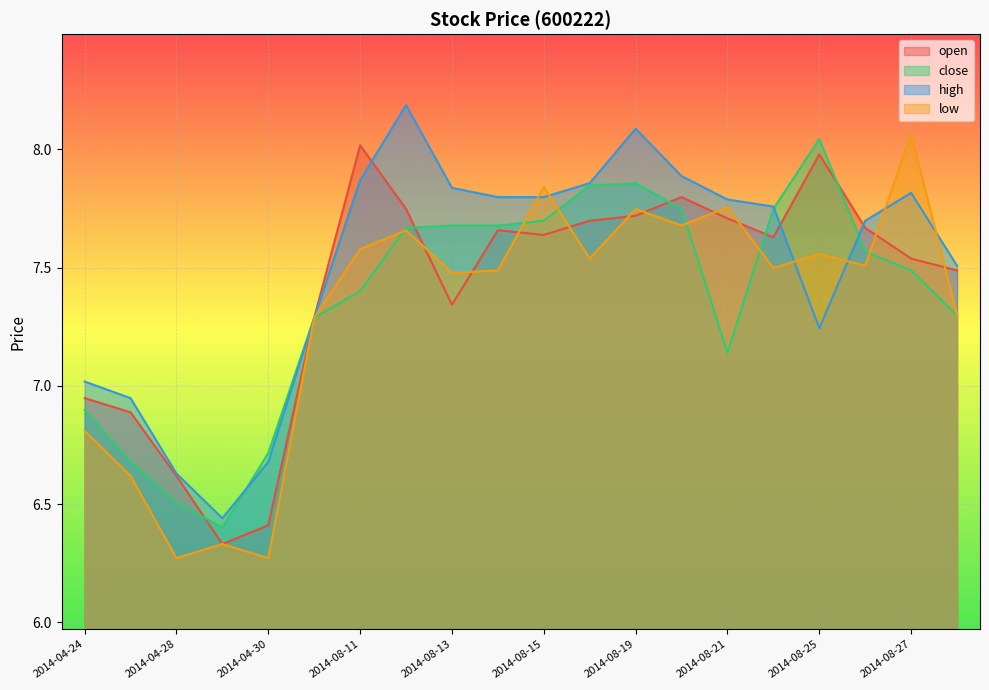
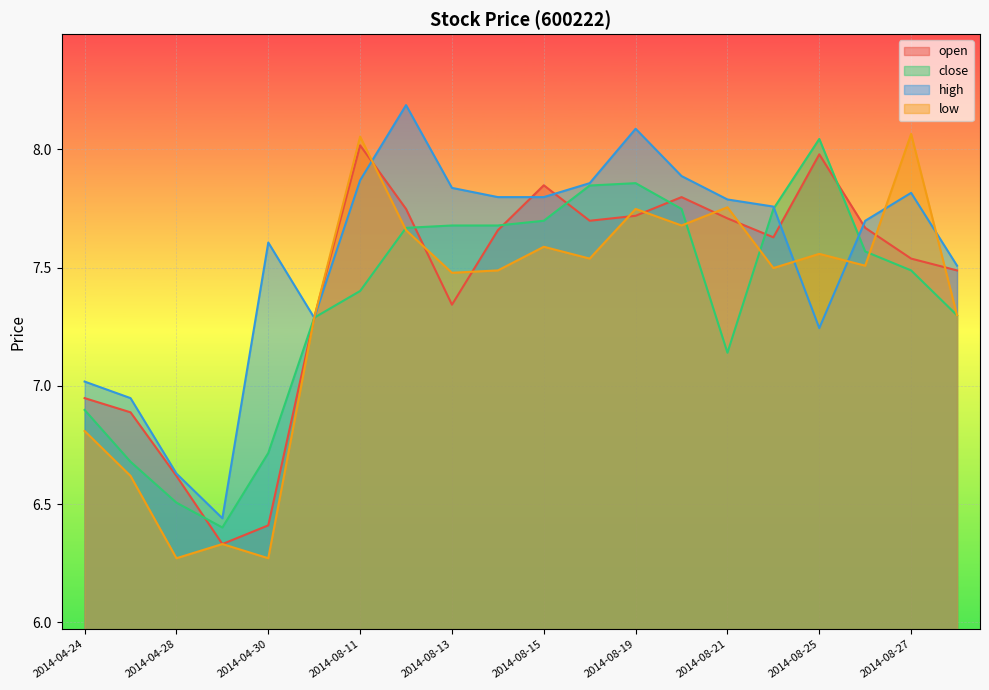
high, 2014-04-30: 6.68 -> 7.61
low, 2014-08-11: 7.58 -> 8.05
open, 2014-08-15: 7.64 -> 7.85
low, 2014-08-15: 7.84 -> 7.59
